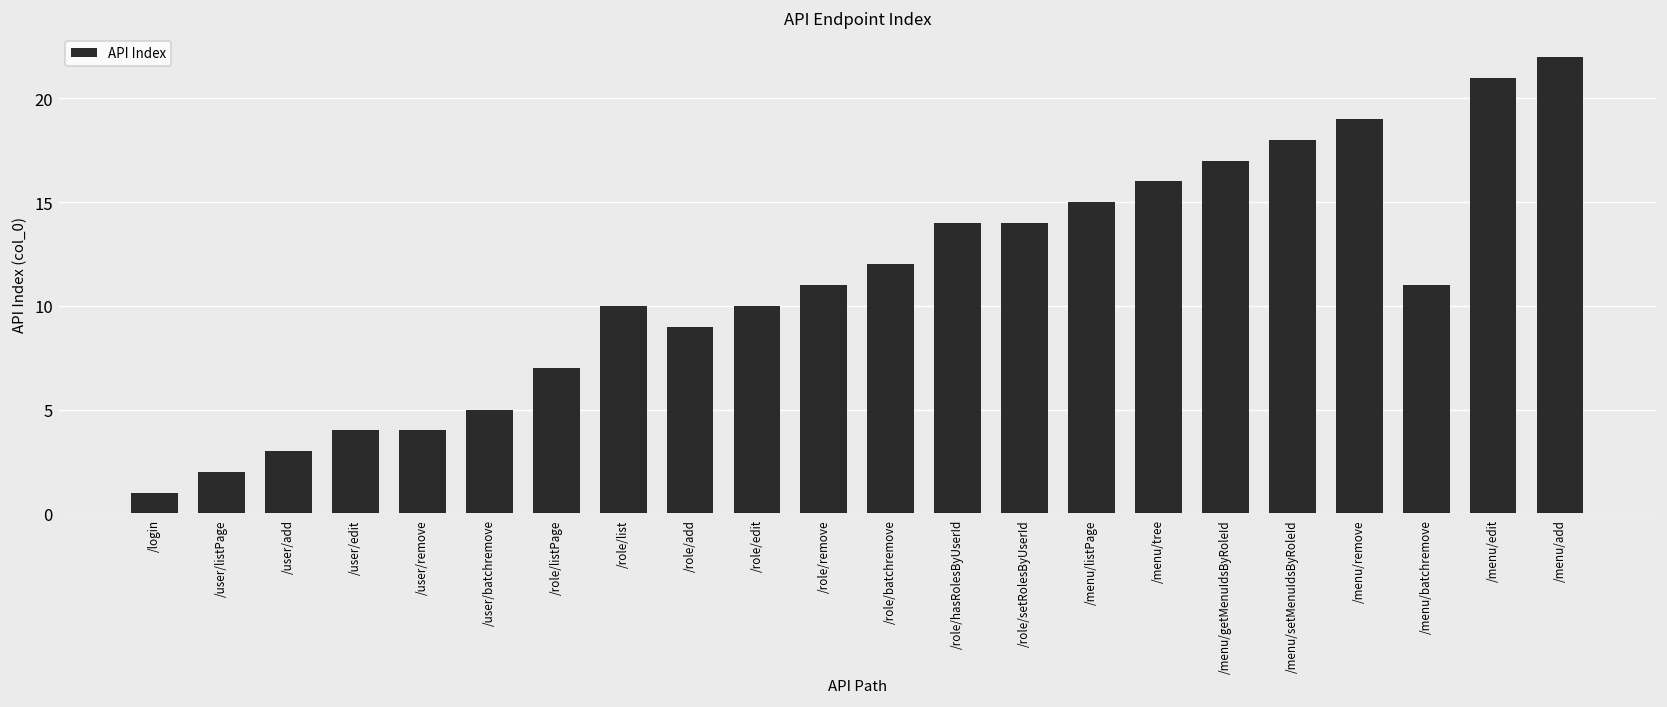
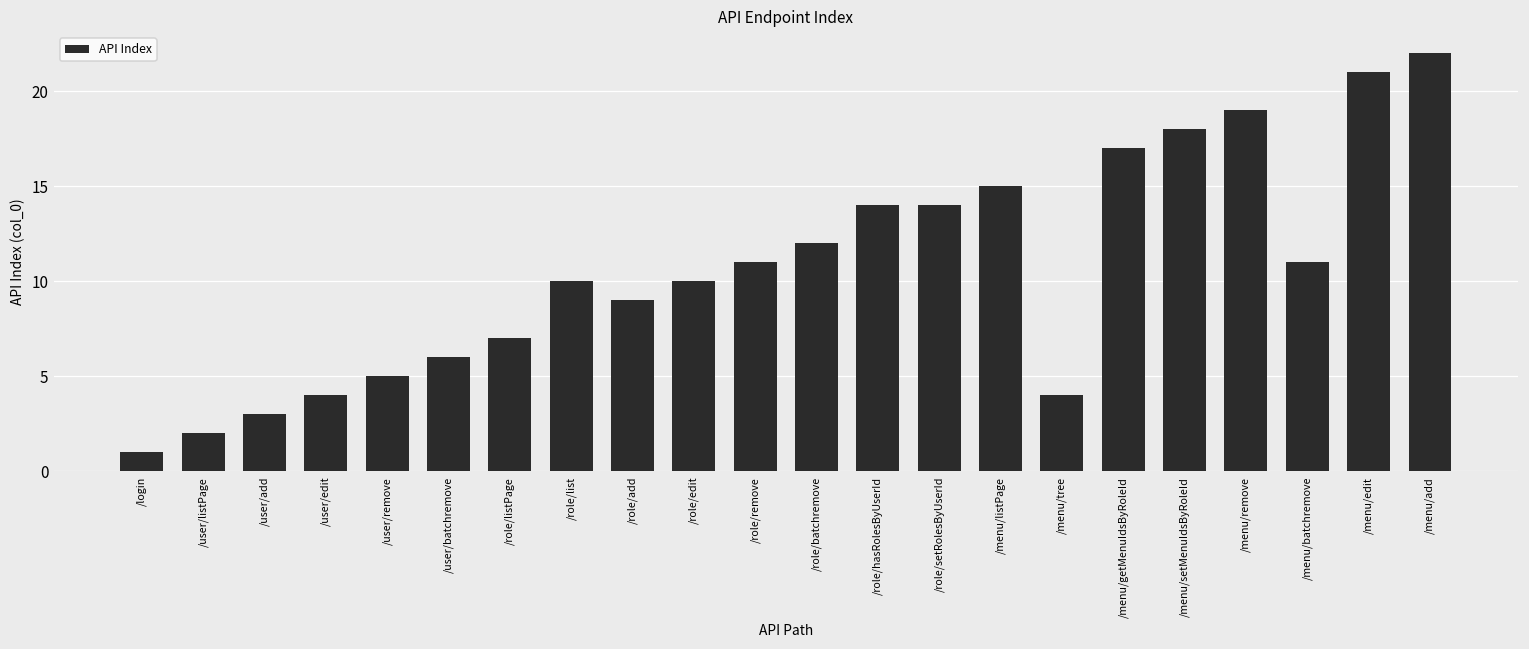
/user/remove: 4 -> 5
/user/batchremove: 5 -> 6
/menu/tree: 16 -> 4
